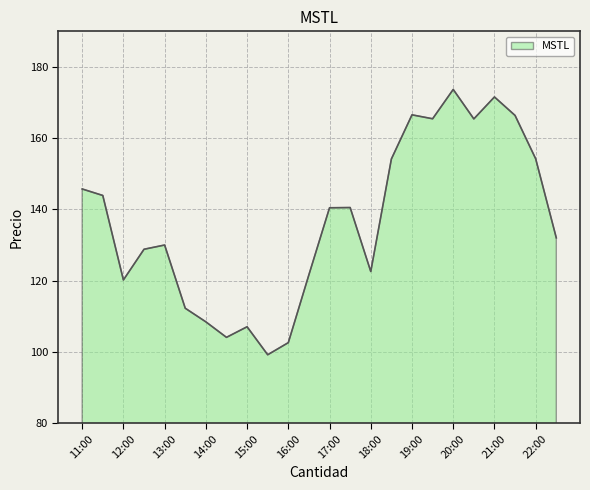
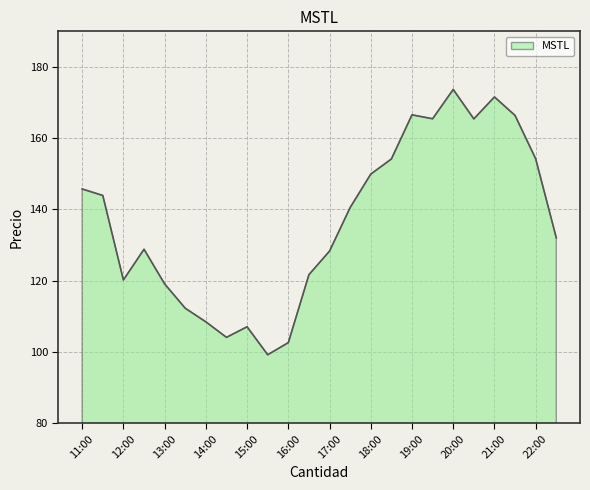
13:00: 130 -> 119
17:00: 140 -> 128
18:00: 123 -> 150
